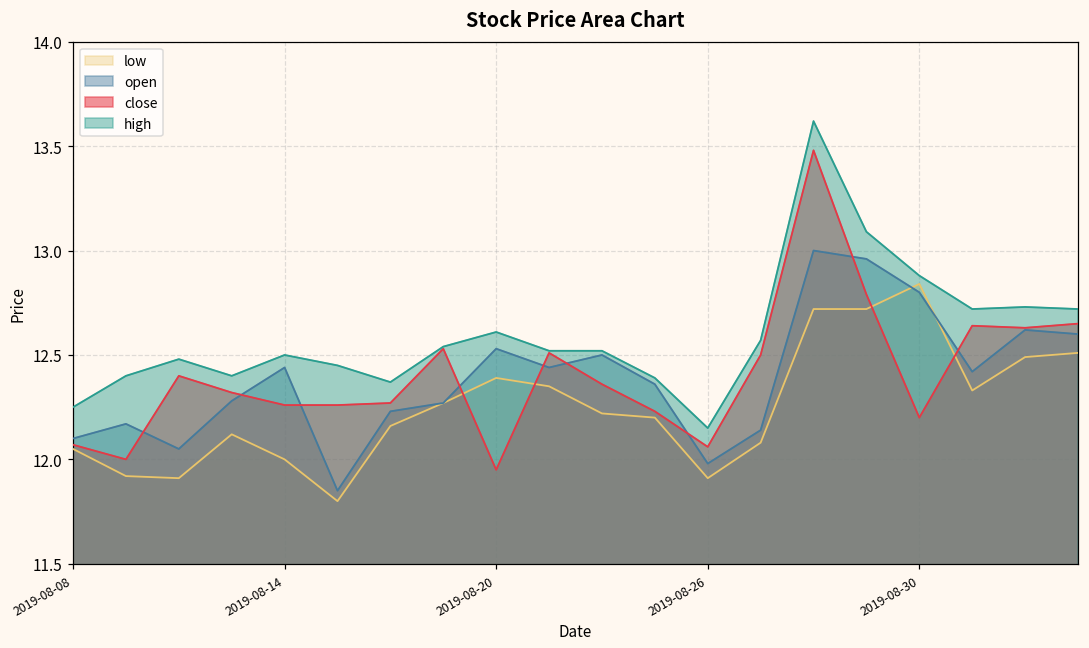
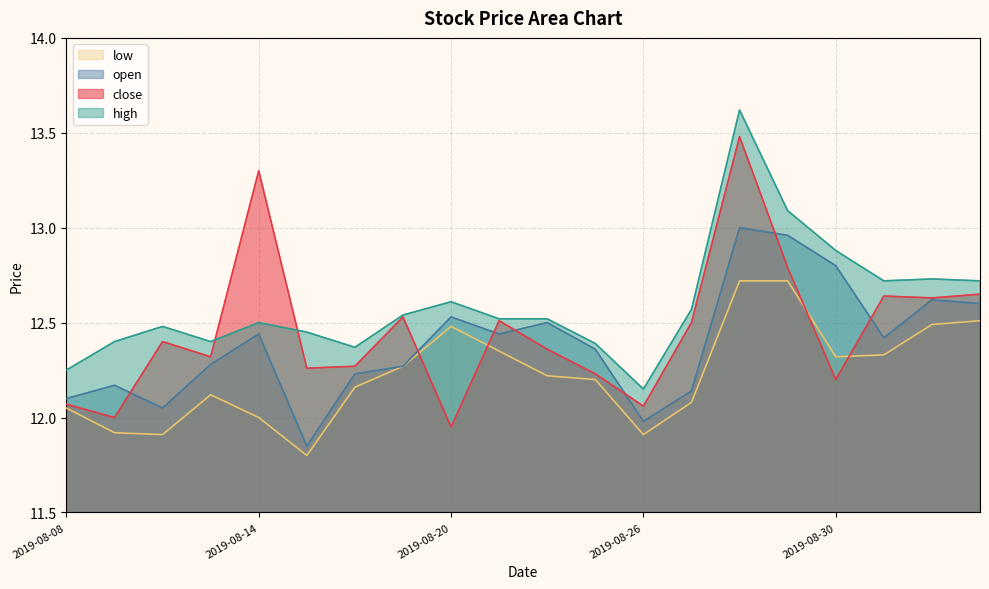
close, 2019-08-14: 12.26 -> 13.30
low, 2019-08-20: 12.39 -> 12.48
low, 2019-08-30: 12.84 -> 12.32
